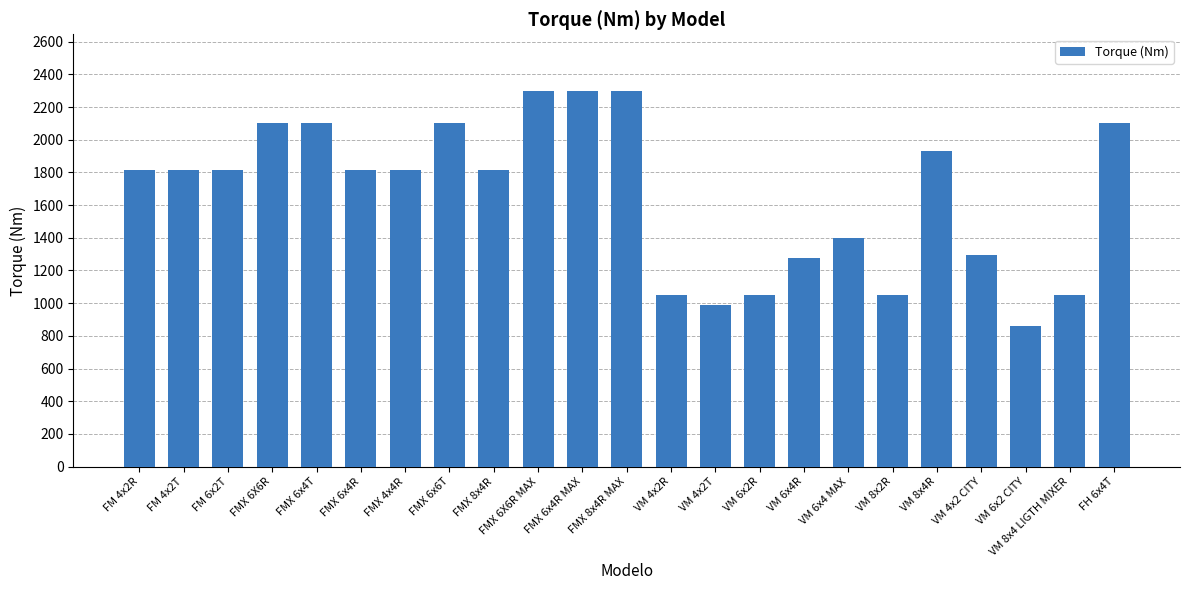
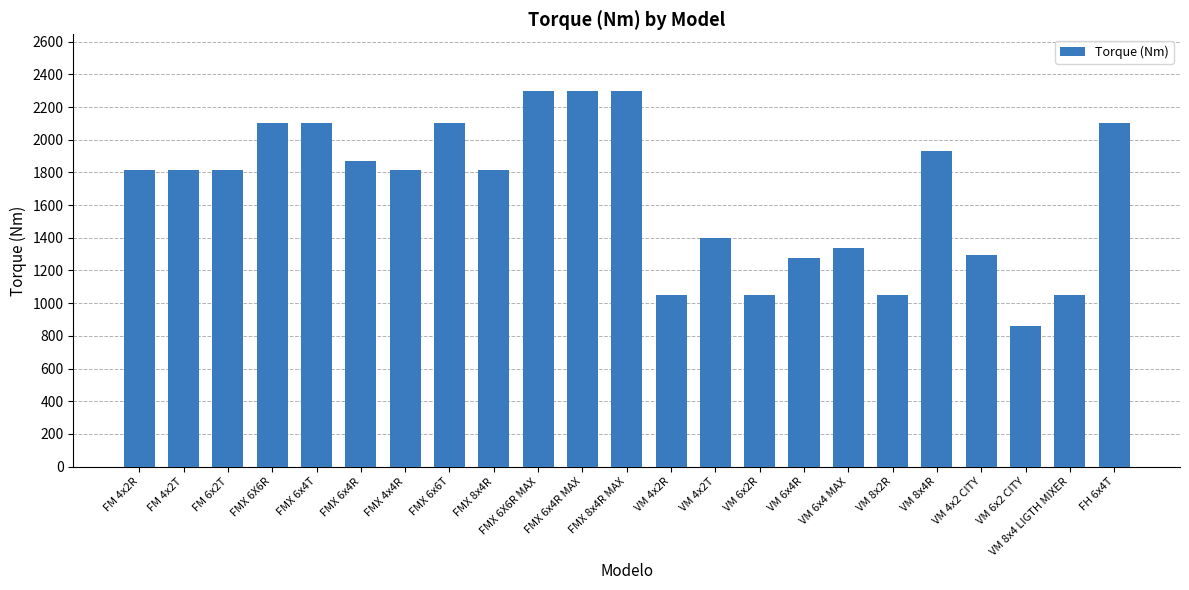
FMX 6x4R: 1820 -> 1870
VM 4x2T: 990 -> 1400
VM 6x4 MAX: 1400 -> 1340
